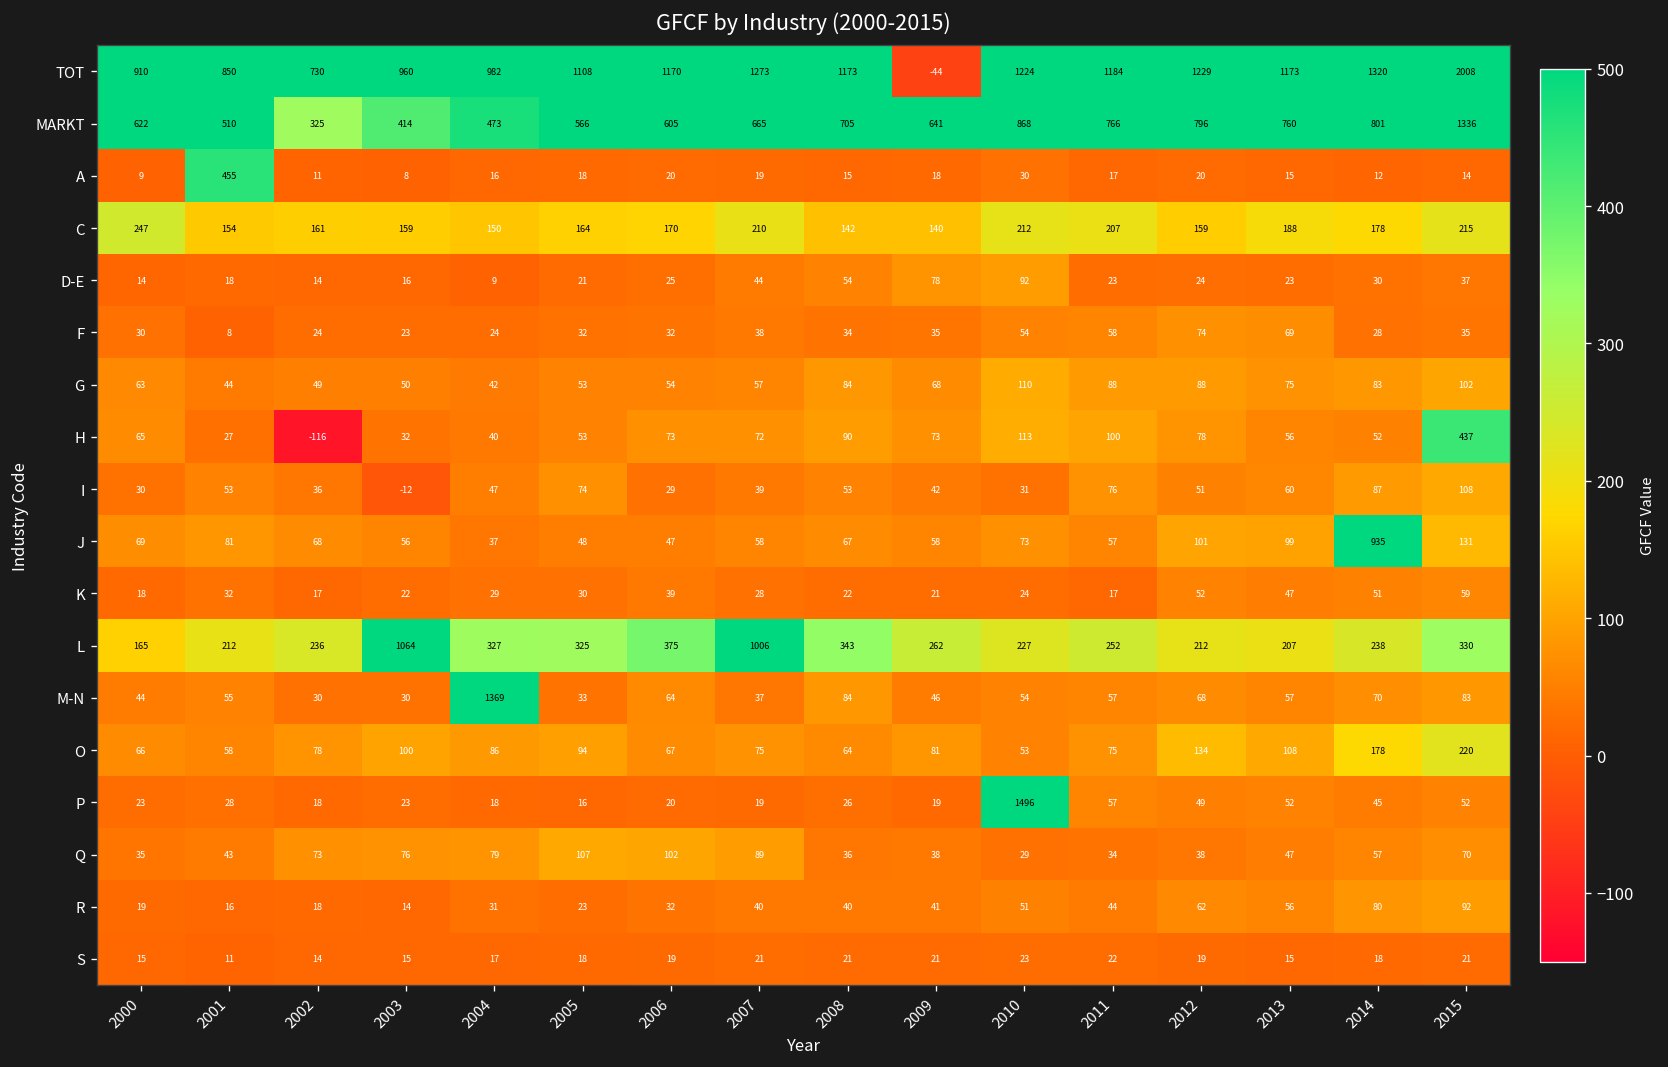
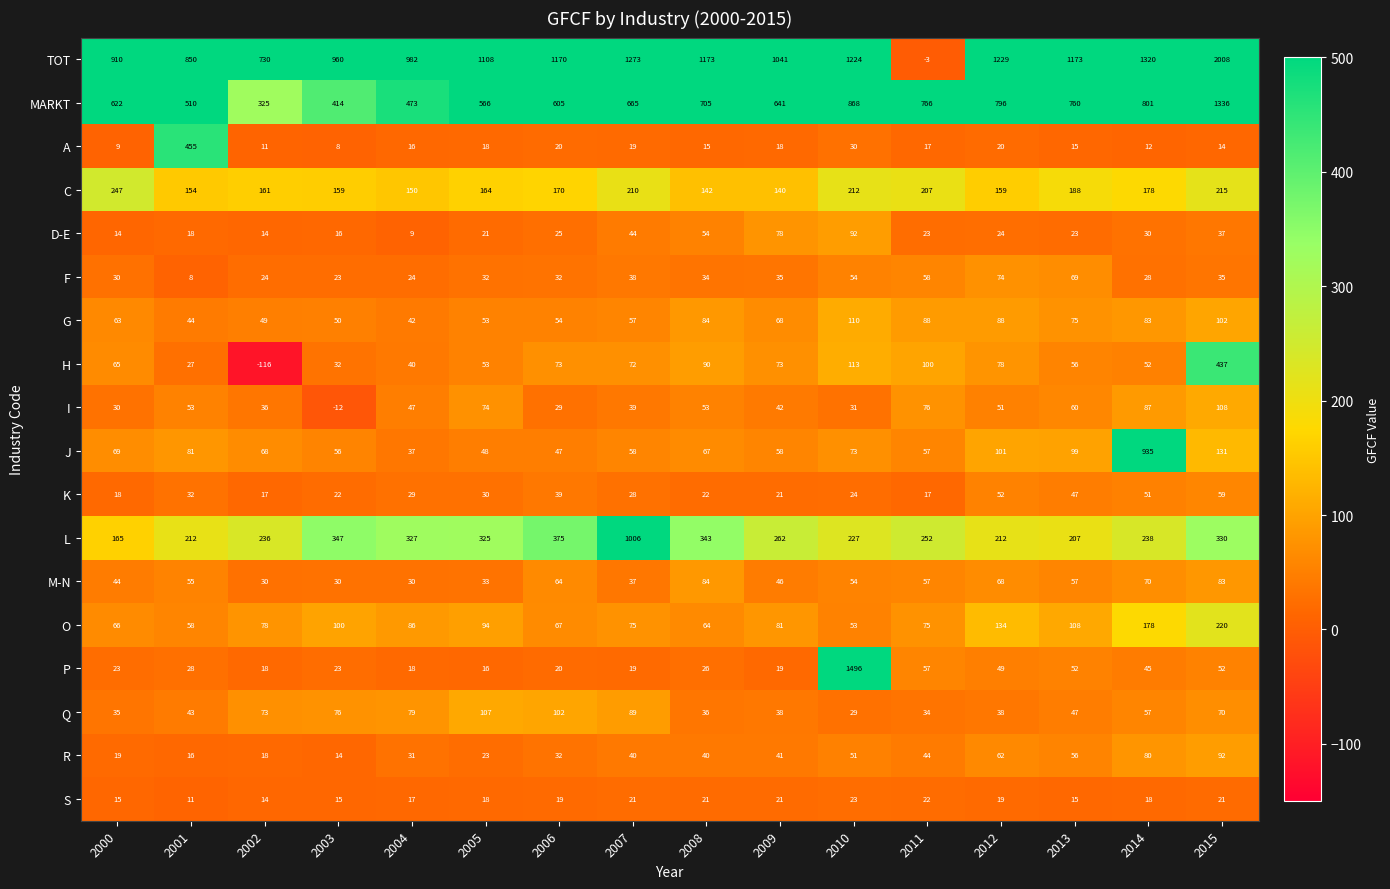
TOT, 2009: -44 -> 1041
TOT, 2011: 1184 -> -3
L, 2003: 1064 -> 347
M-N, 2004: 1369 -> 30
